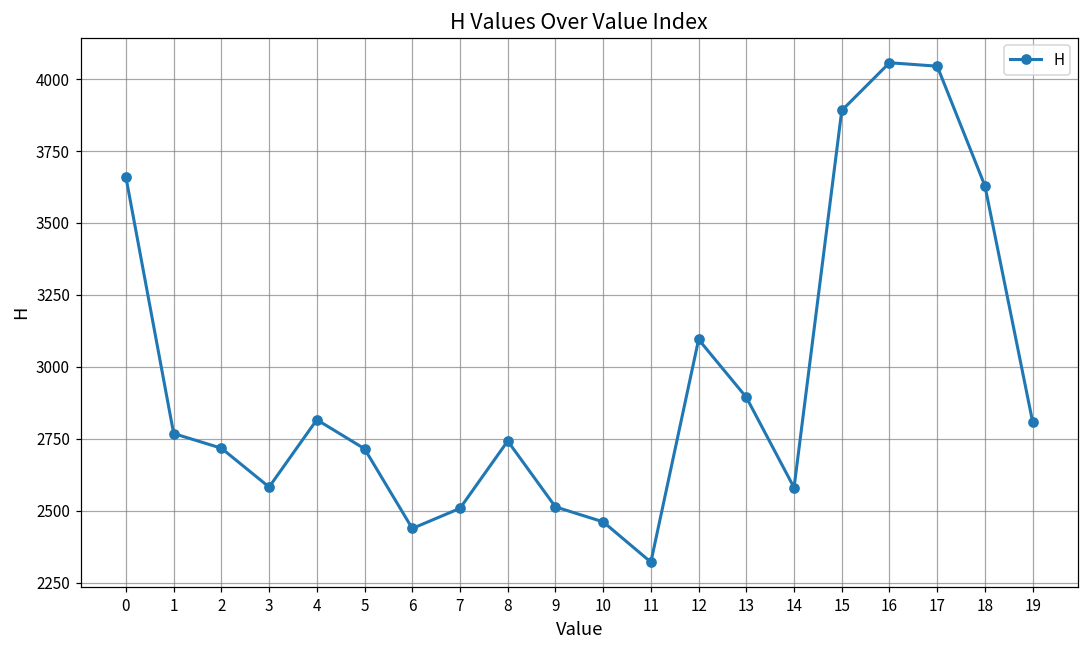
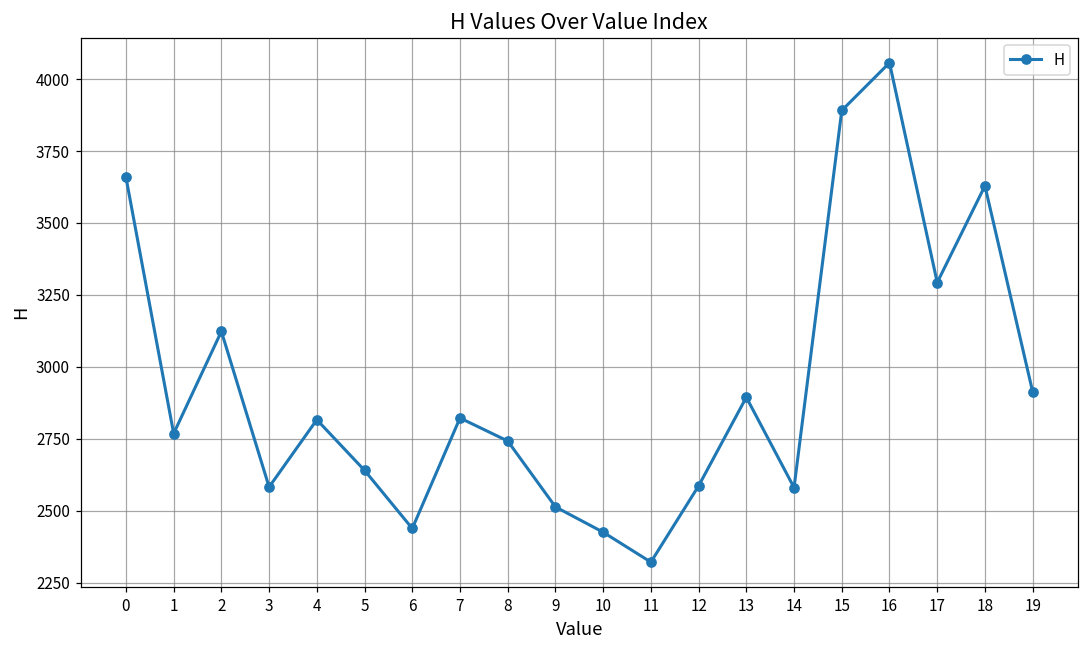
2: 2720 -> 3120
5: 2720 -> 2640
7: 2510 -> 2820
10: 2460 -> 2430
12: 3100 -> 2590
17: 4050 -> 3290
19: 2810 -> 2910
